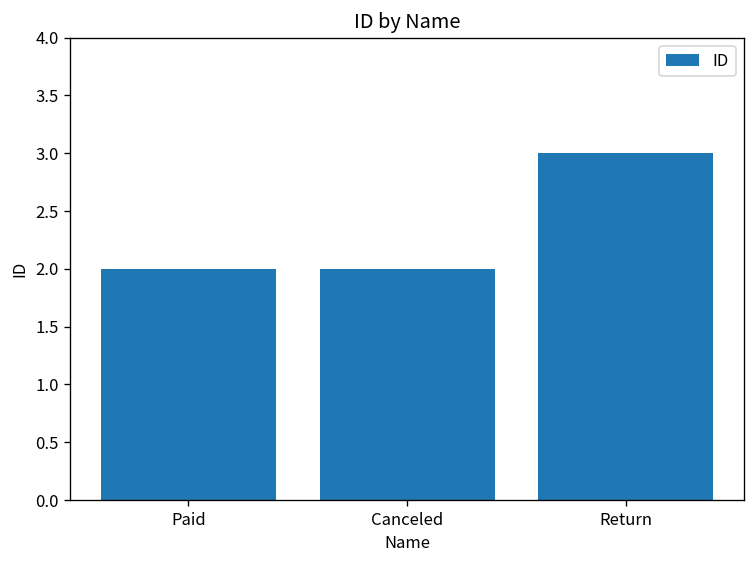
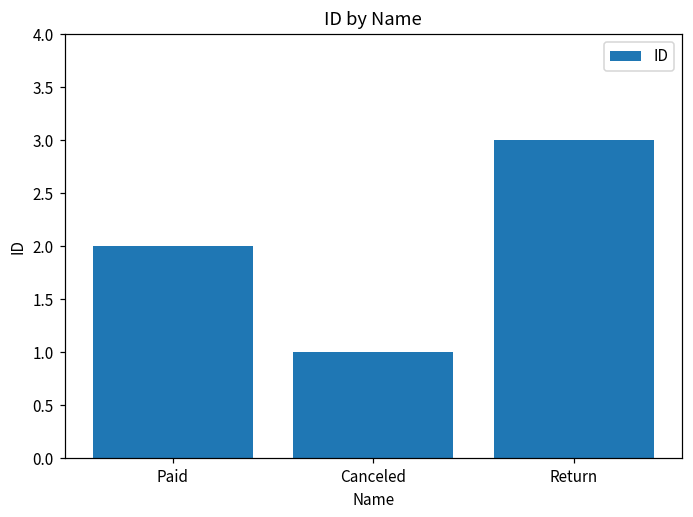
Canceled: 2 -> 1
